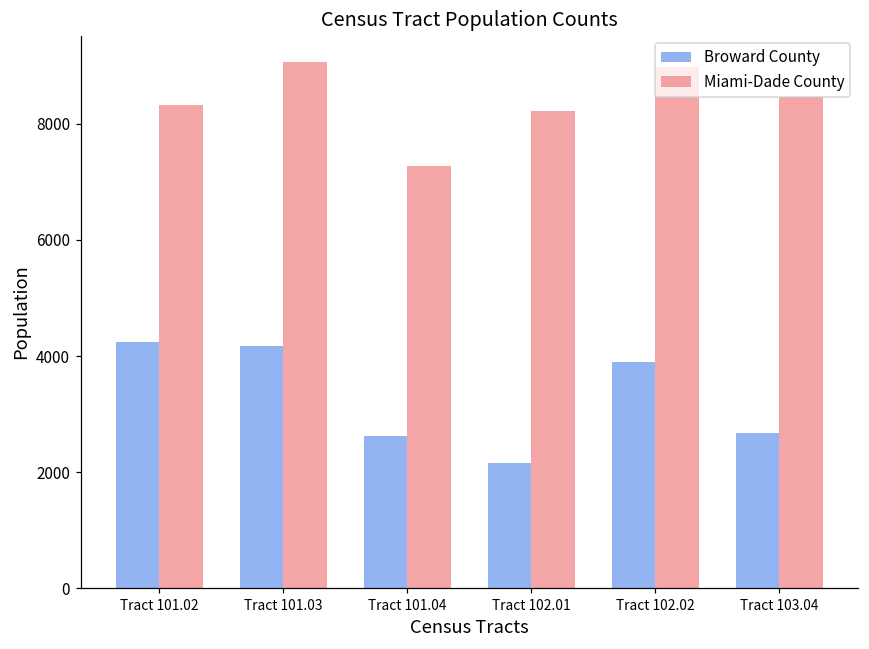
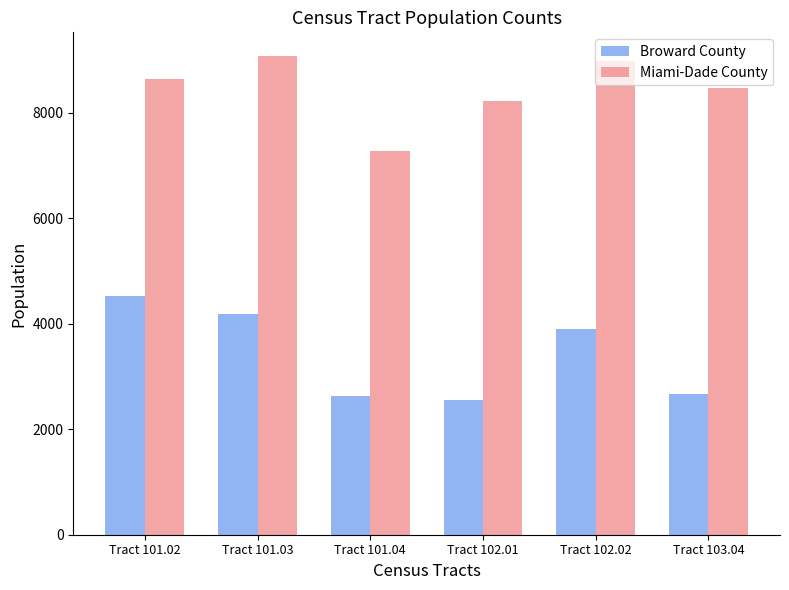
Broward County, Tract 101.02: 4200 -> 4500
Miami-Dade County, Tract 101.02: 8300 -> 8600
Broward County, Tract 102.01: 2200 -> 2600
